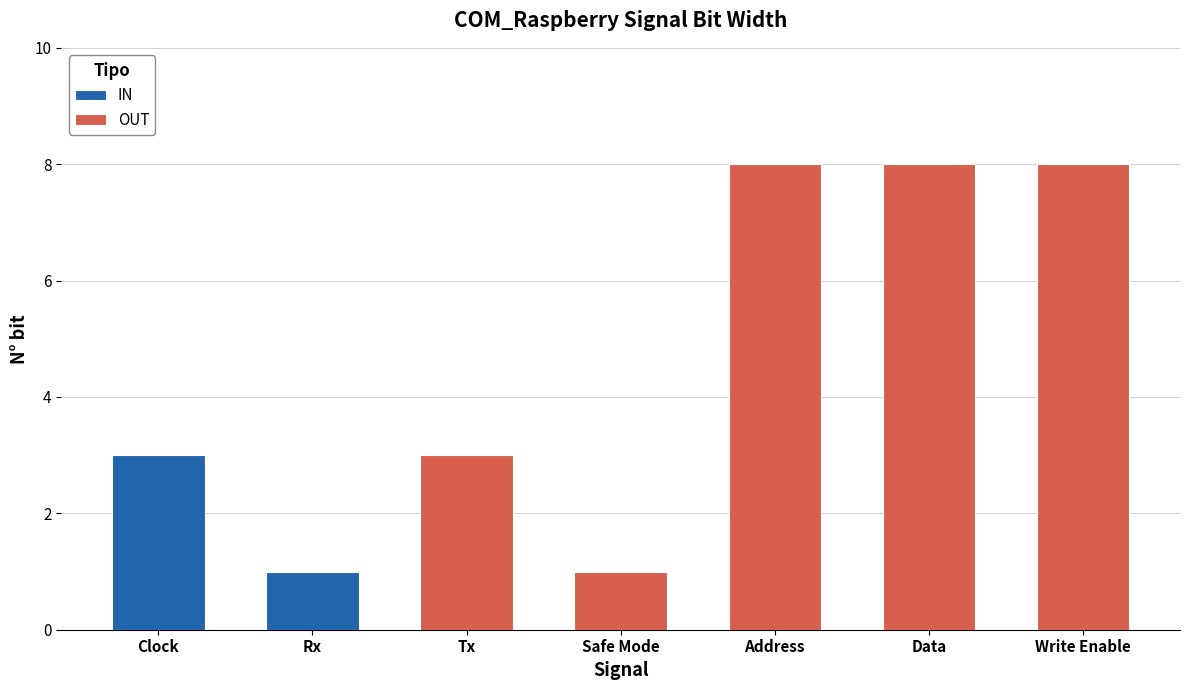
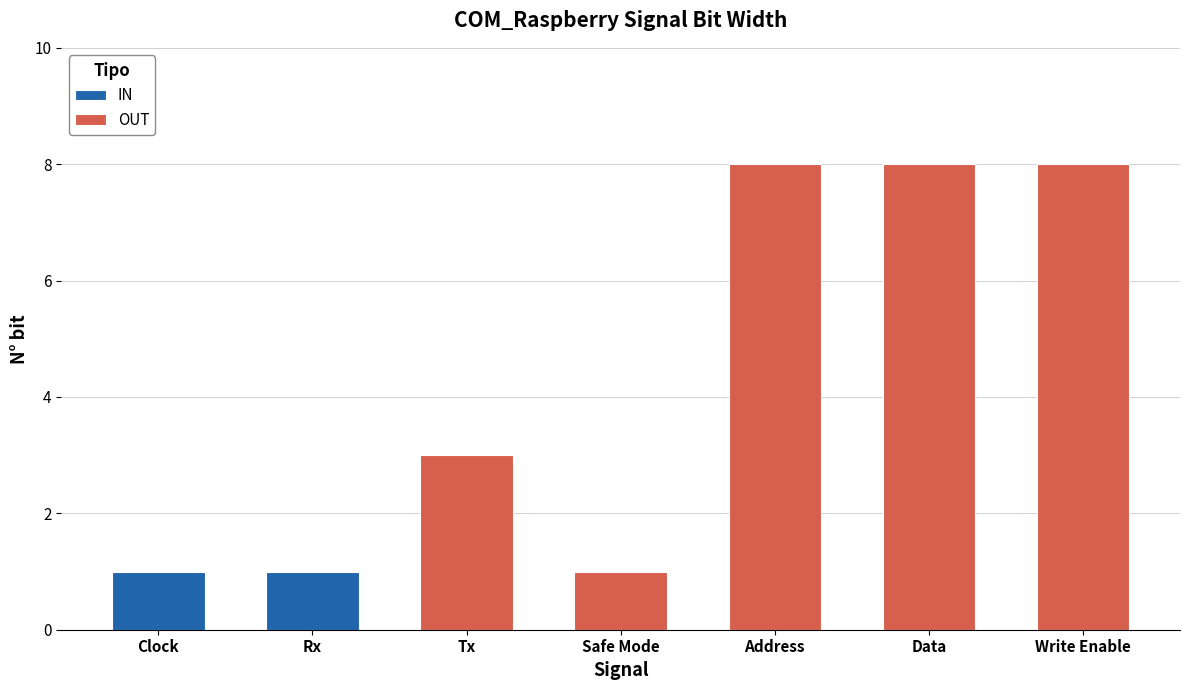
IN, Clock: 3 -> 1
